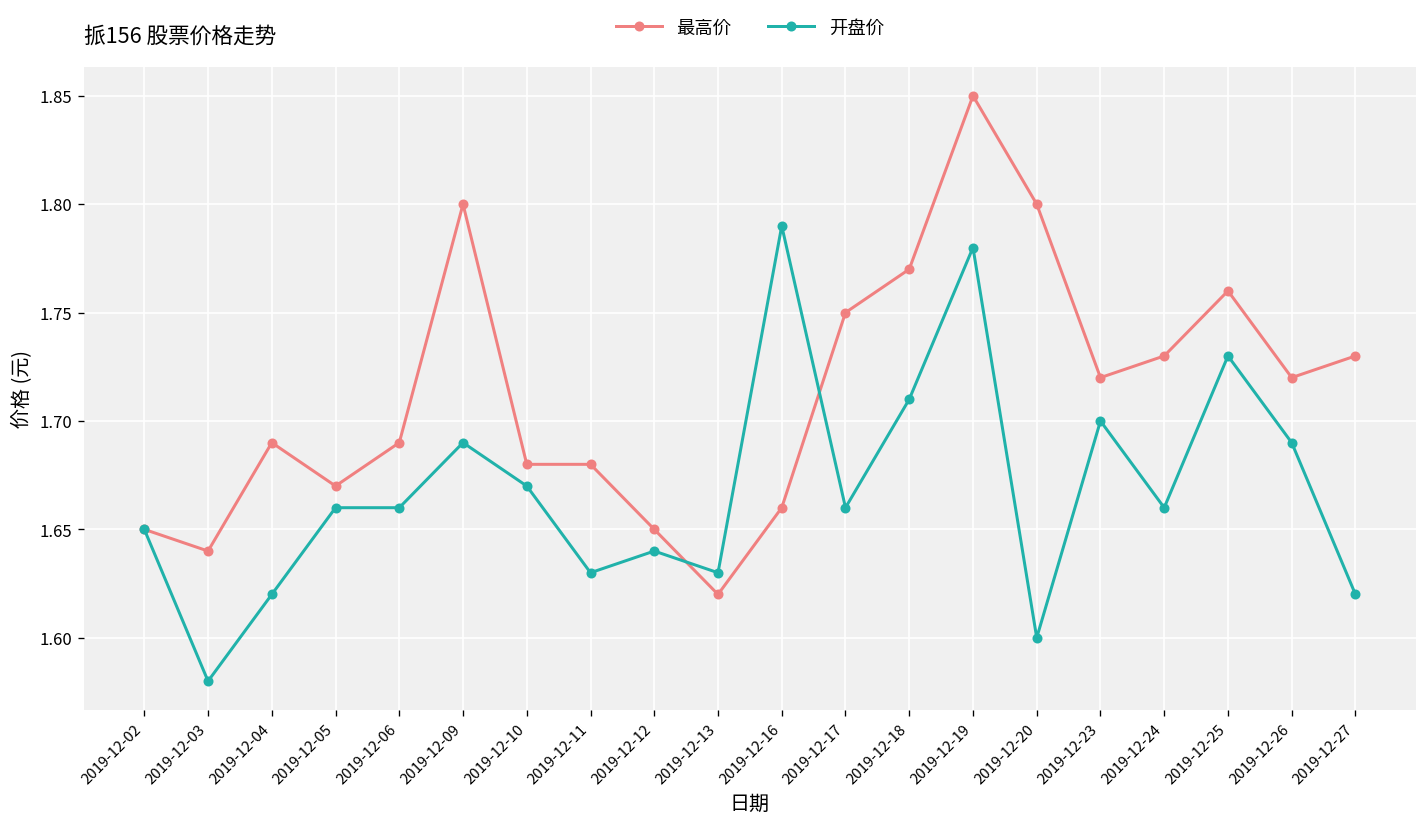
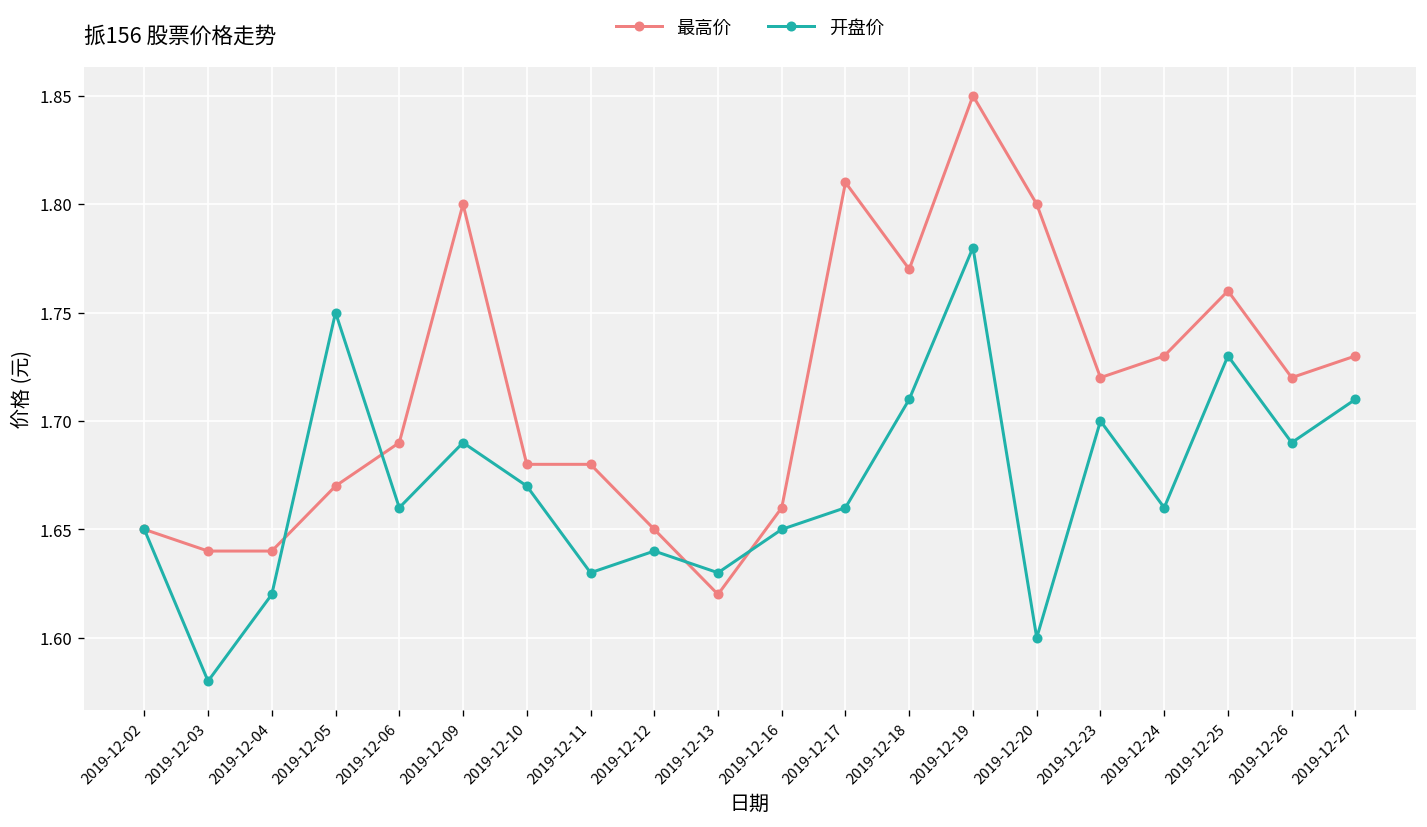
最高价, 2019-12-04: 1.69 -> 1.64
开盘价, 2019-12-05: 1.66 -> 1.75
开盘价, 2019-12-16: 1.79 -> 1.65
最高价, 2019-12-17: 1.75 -> 1.81
开盘价, 2019-12-27: 1.62 -> 1.71
